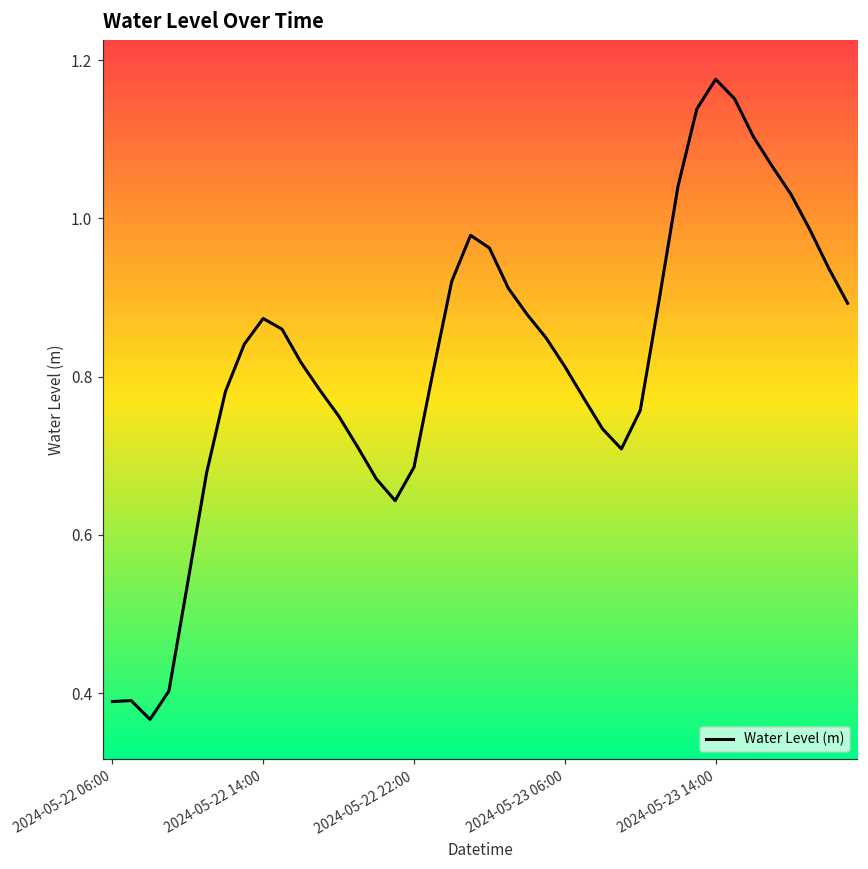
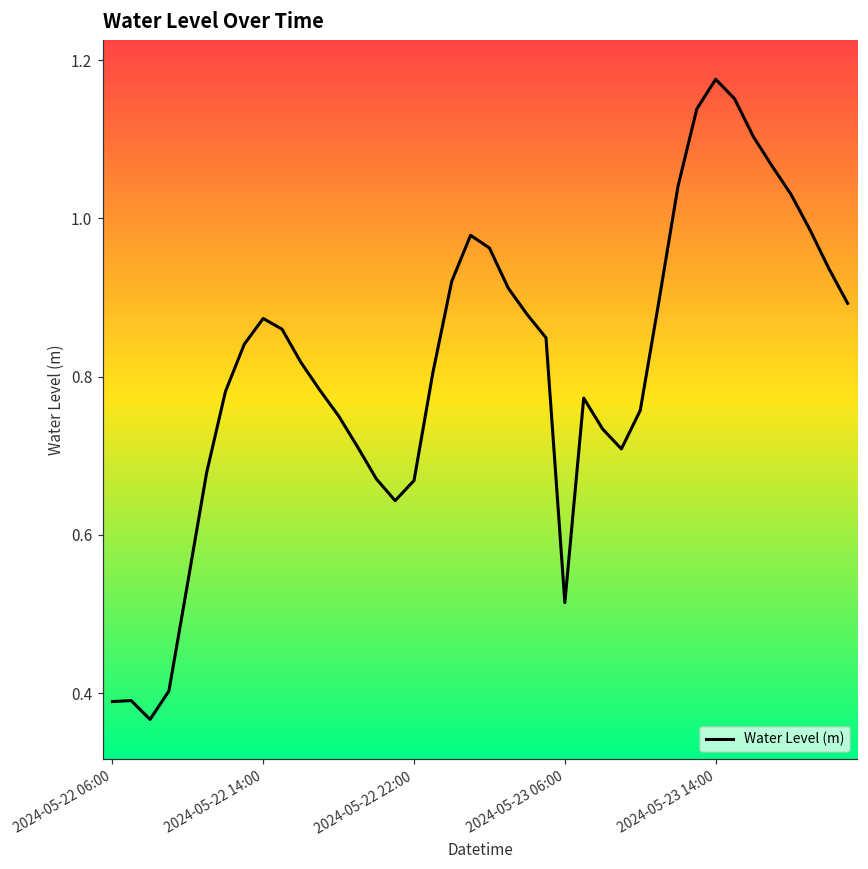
2024-05-22 22:00: 0.69 -> 0.67
2024-05-23 06:00: 0.81 -> 0.51
